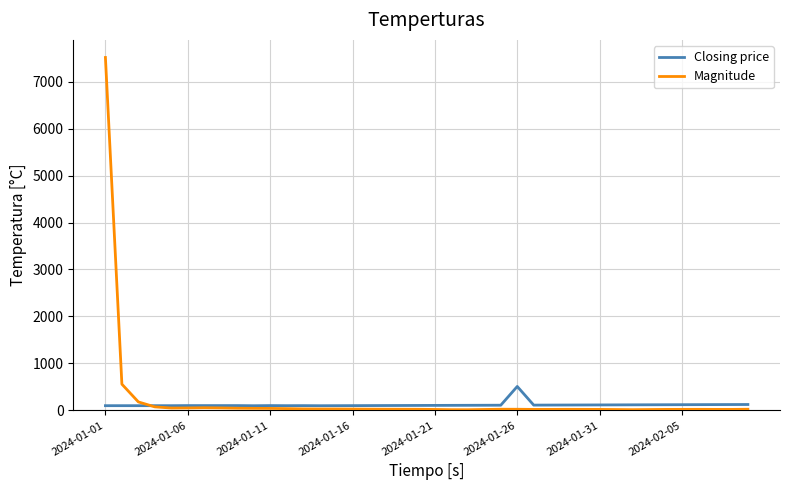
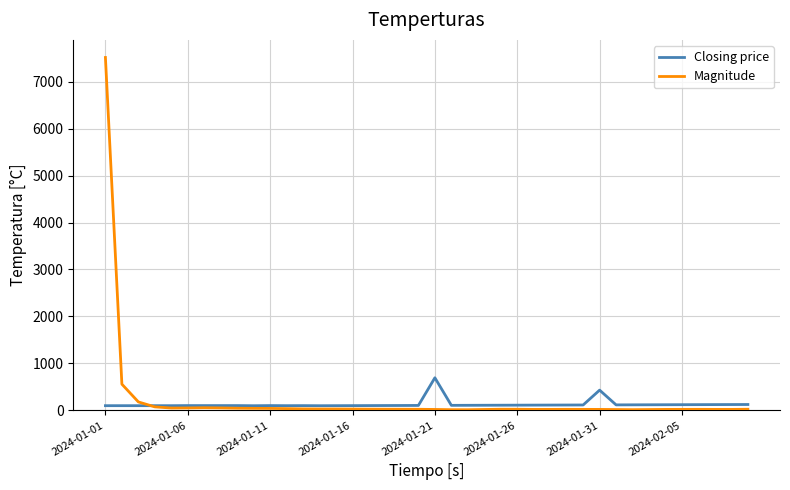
Closing price, 2024-01-21: 100 -> 700
Closing price, 2024-01-26: 500 -> 100
Closing price, 2024-01-31: 100 -> 400
